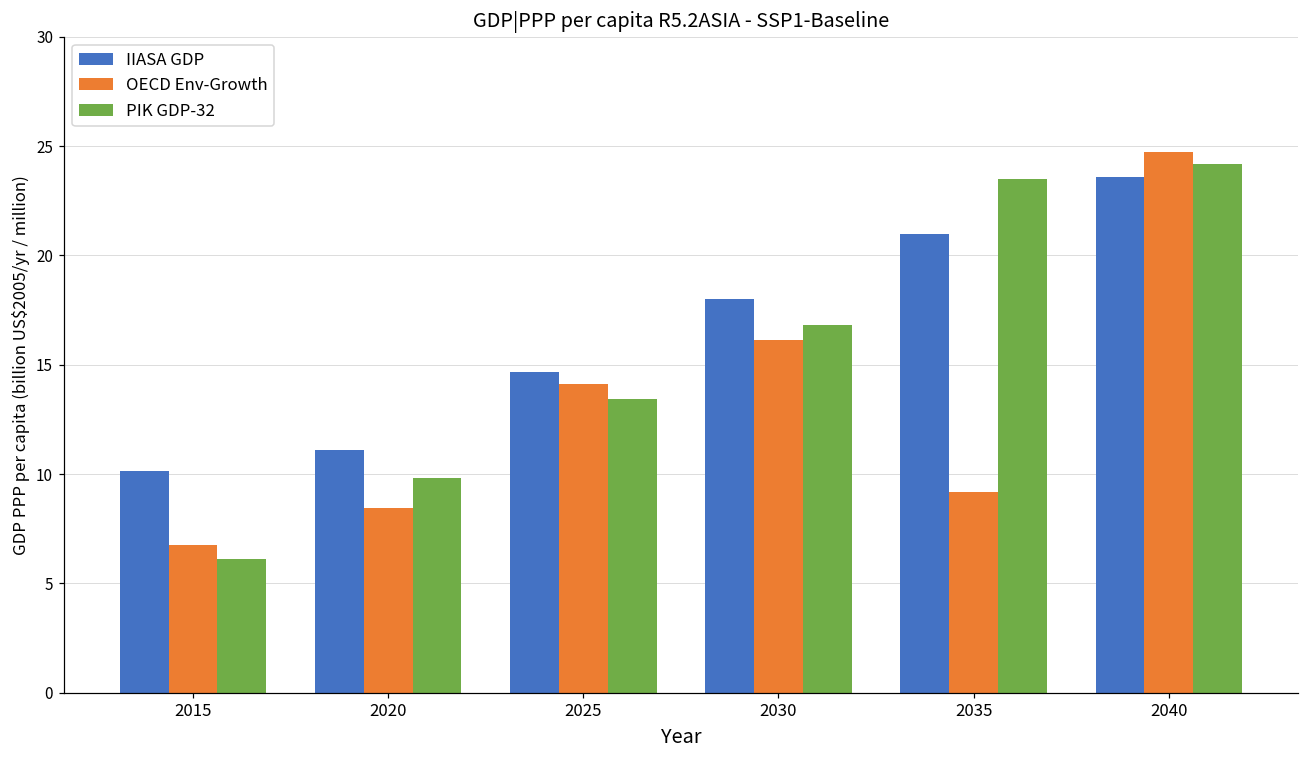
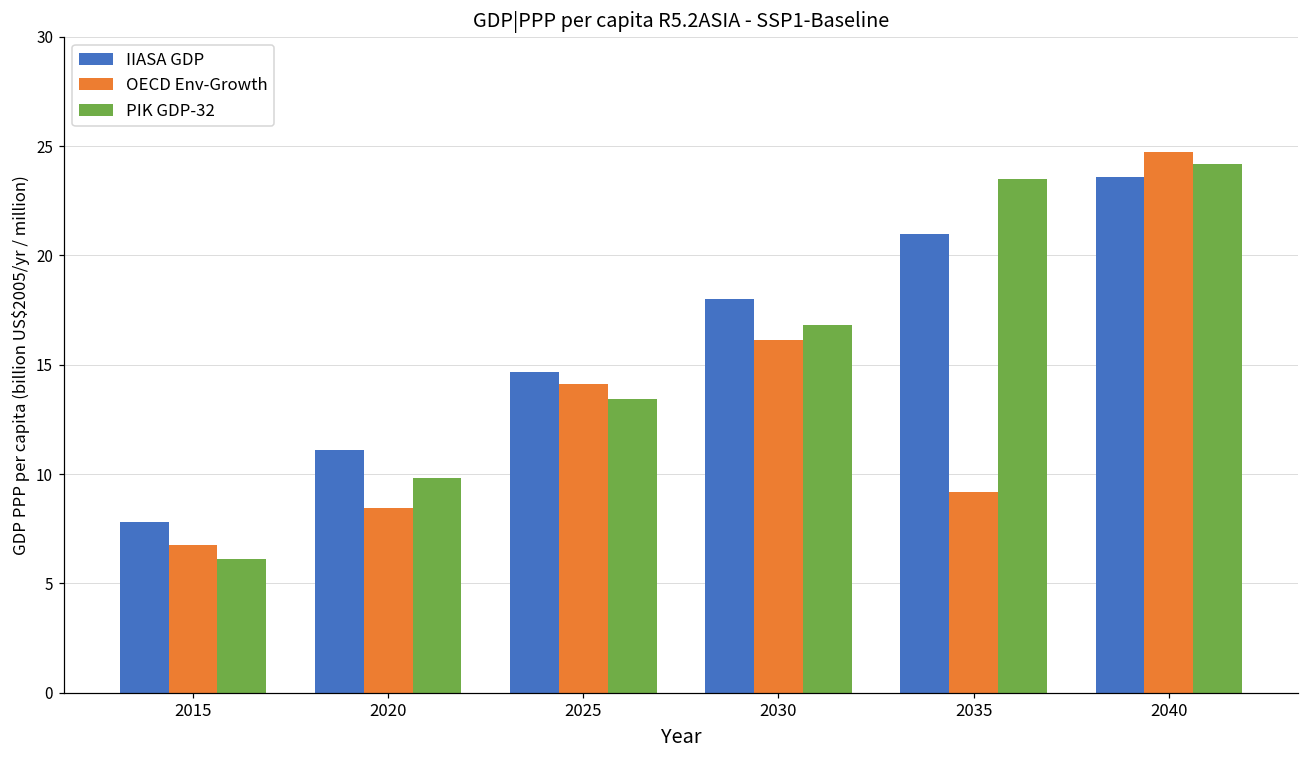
IIASA GDP, 2015: 10.1 -> 7.8
